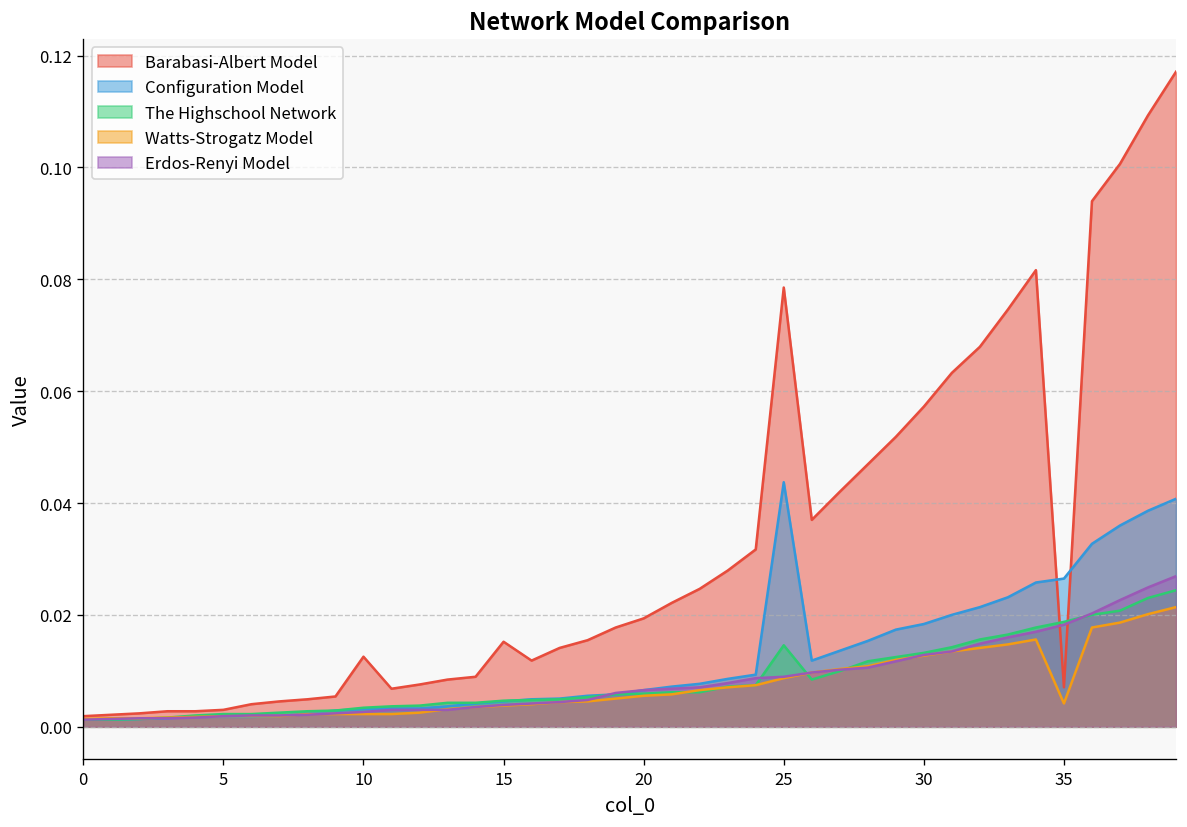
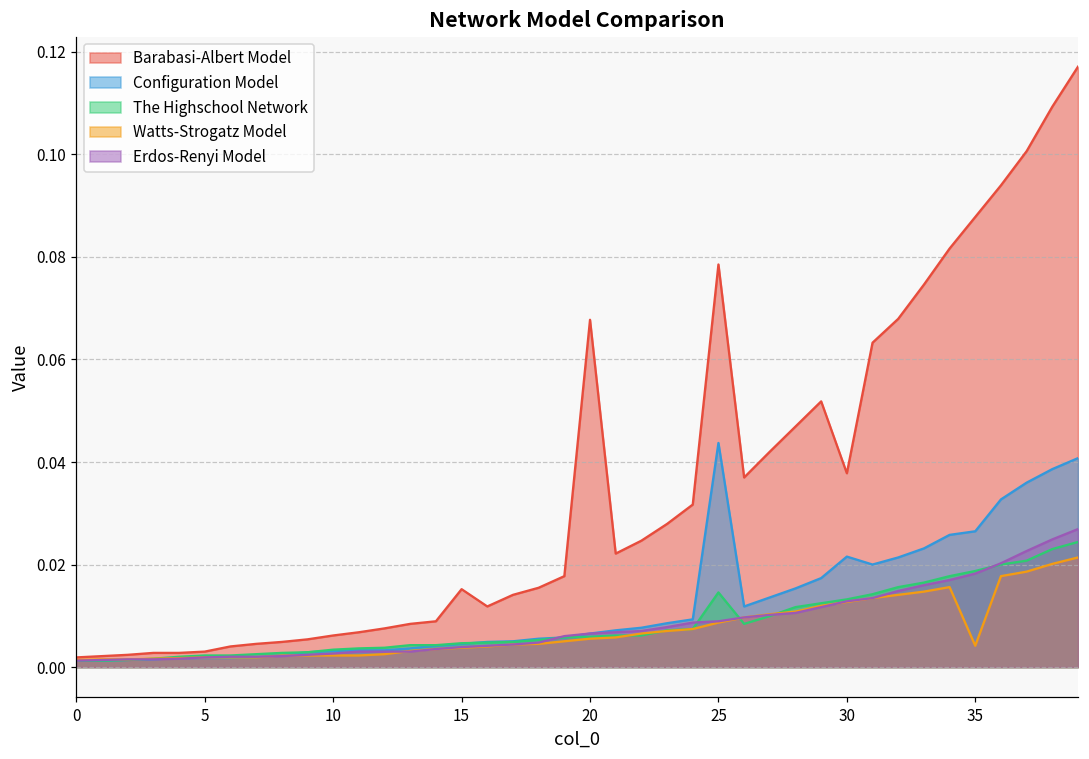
Barabasi-Albert Model, 10: 0.013 -> 0.006
Barabasi-Albert Model, 20: 0.019 -> 0.068
Barabasi-Albert Model, 30: 0.057 -> 0.038
Configuration Model, 30: 0.018 -> 0.022
Barabasi-Albert Model, 35: 0.007 -> 0.088
